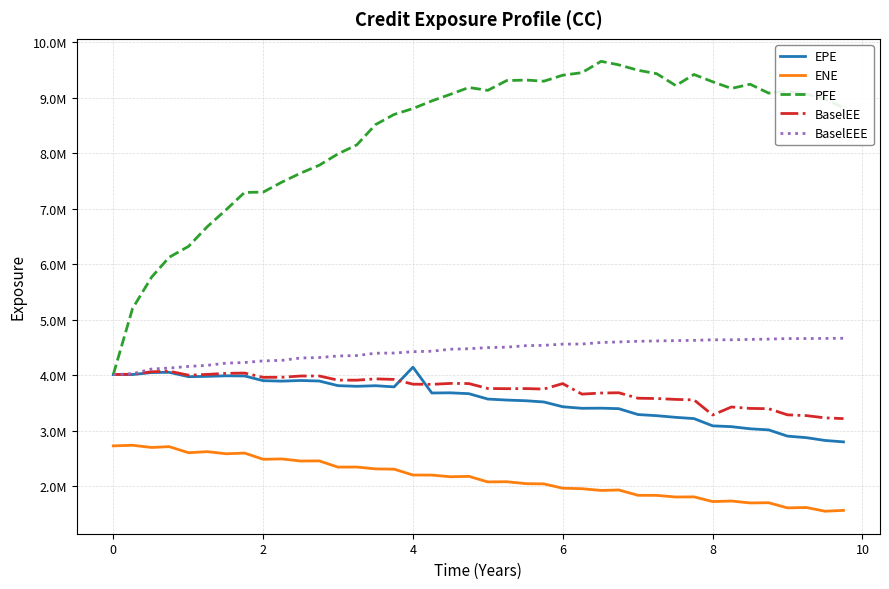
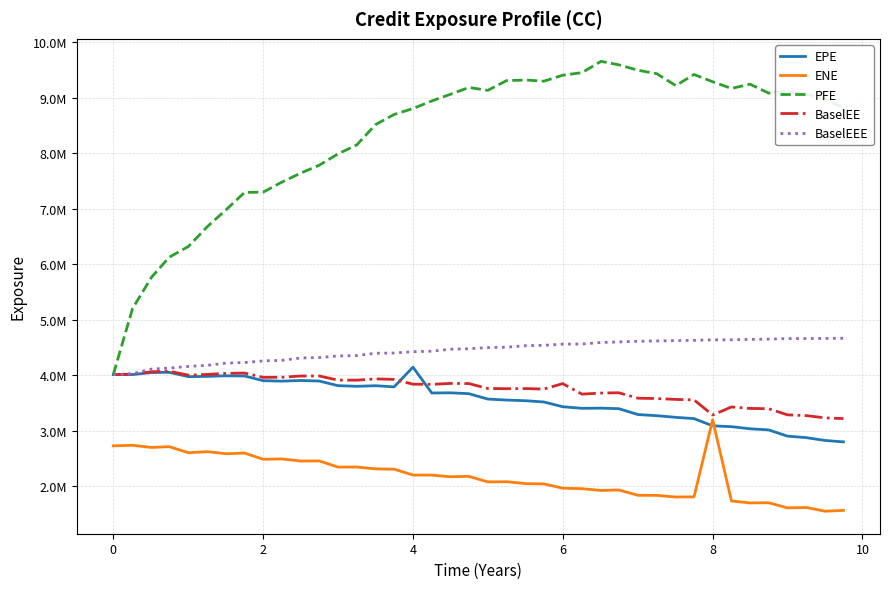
ENE, 8: 1700000 -> 3200000
